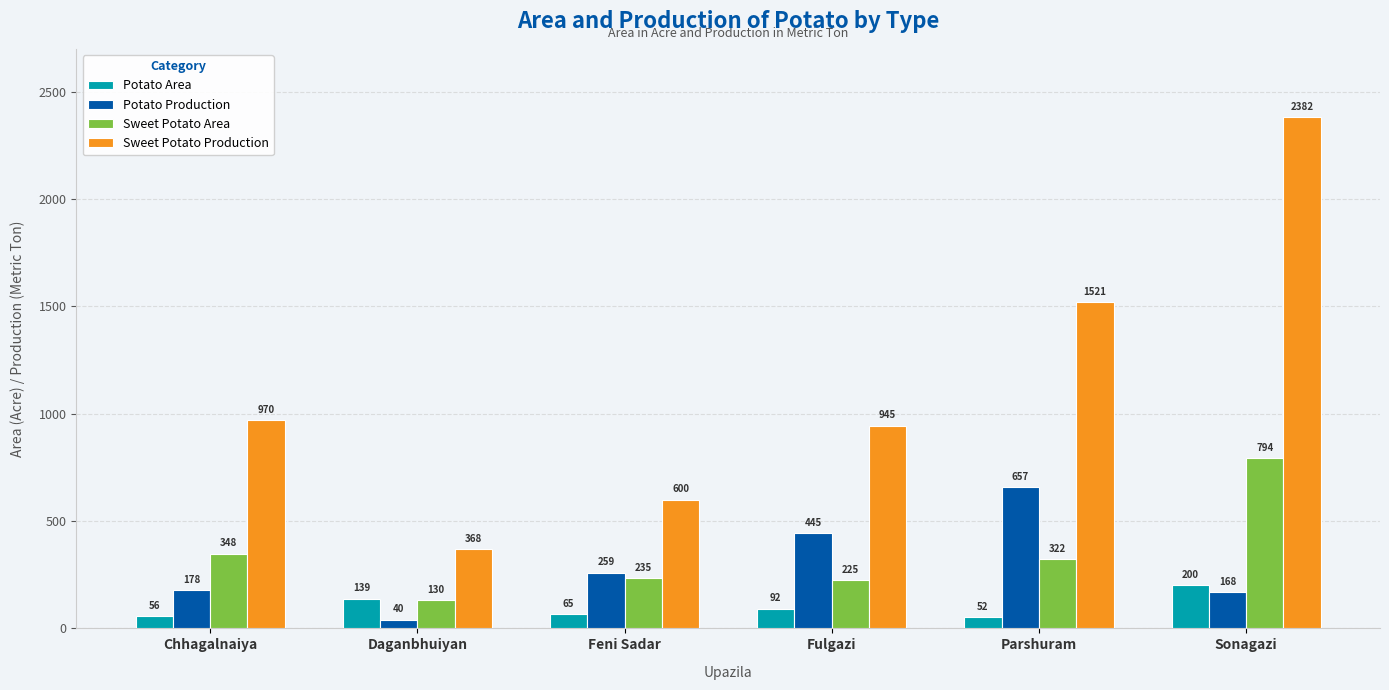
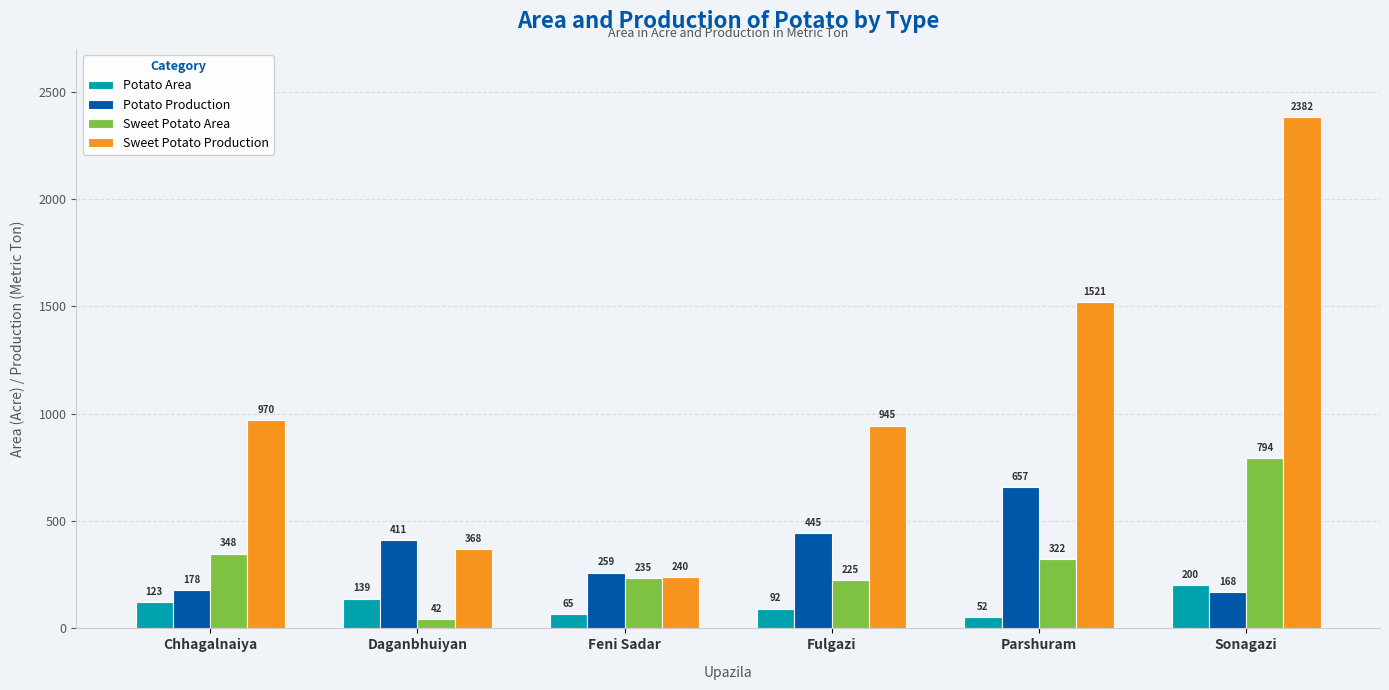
Potato Area, Chhagalnaiya: 56 -> 123
Potato Production, Daganbhuiyan: 40 -> 411
Sweet Potato Area, Daganbhuiyan: 130 -> 42
Sweet Potato Production, Feni Sadar: 600 -> 240
